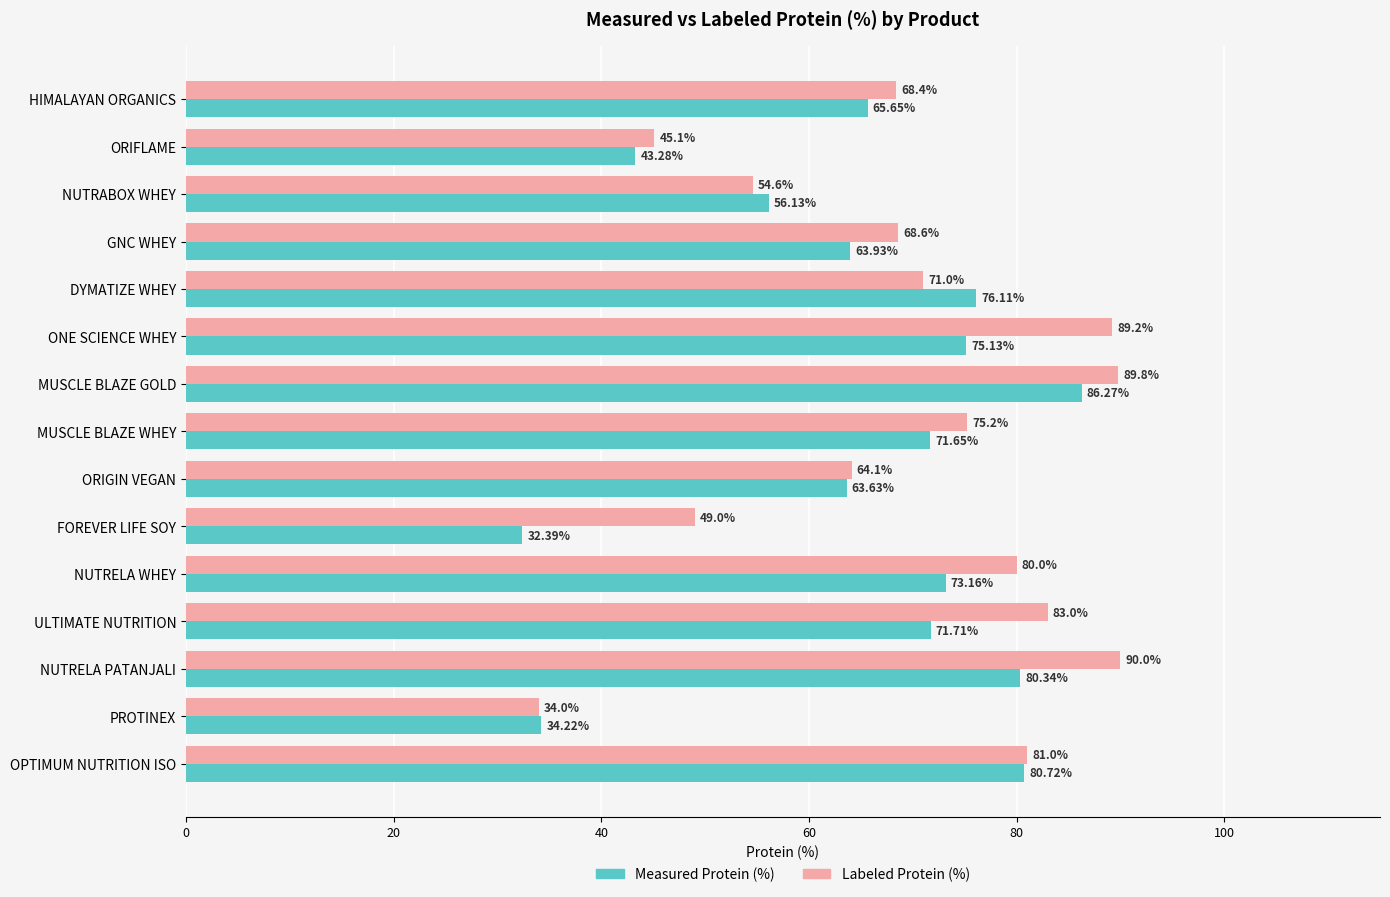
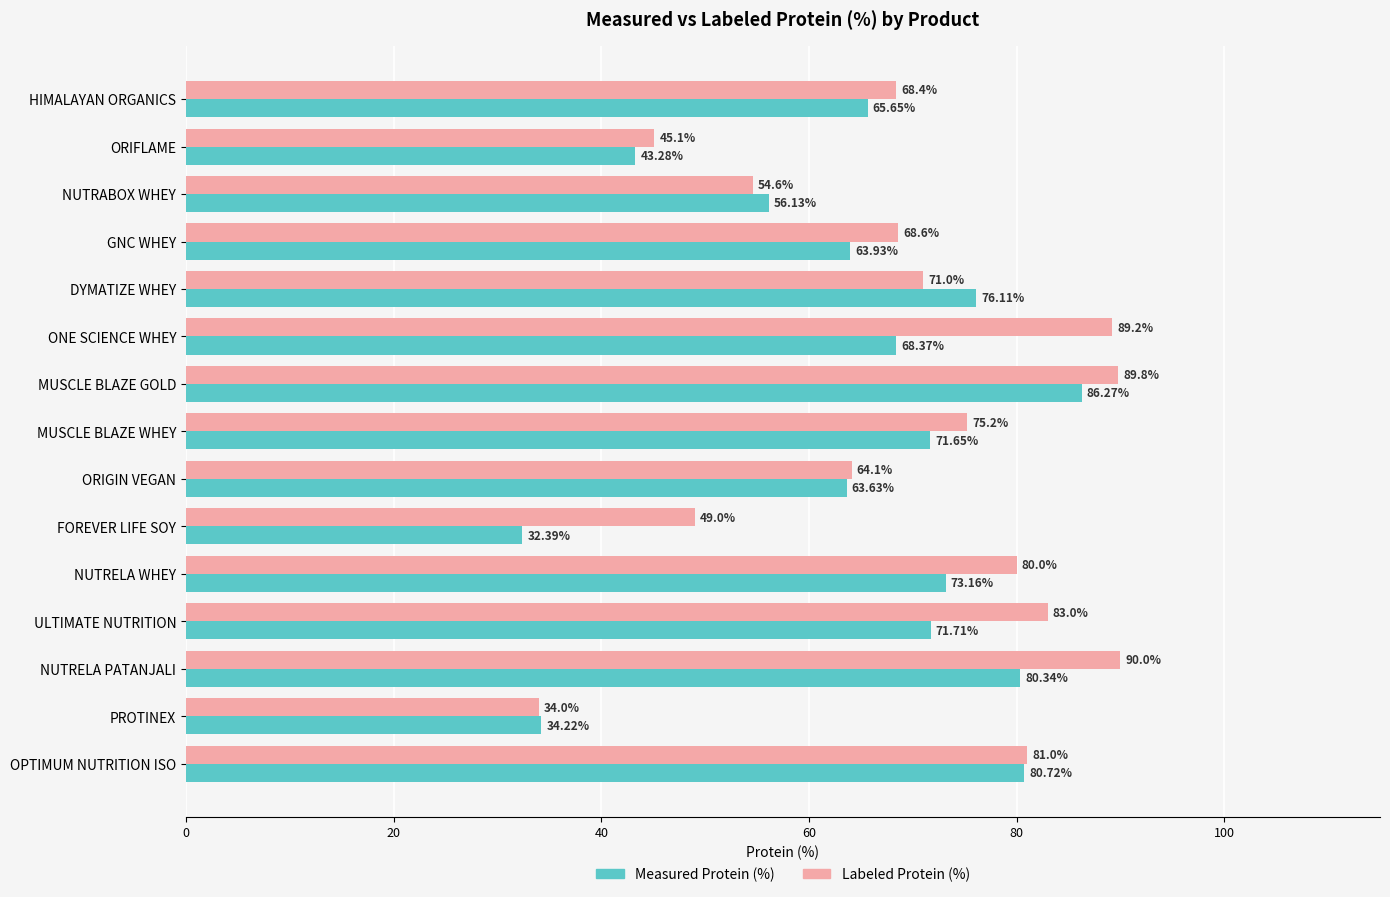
Measured Protein (%), ONE SCIENCE WHEY: 75.13% -> 68.37%
